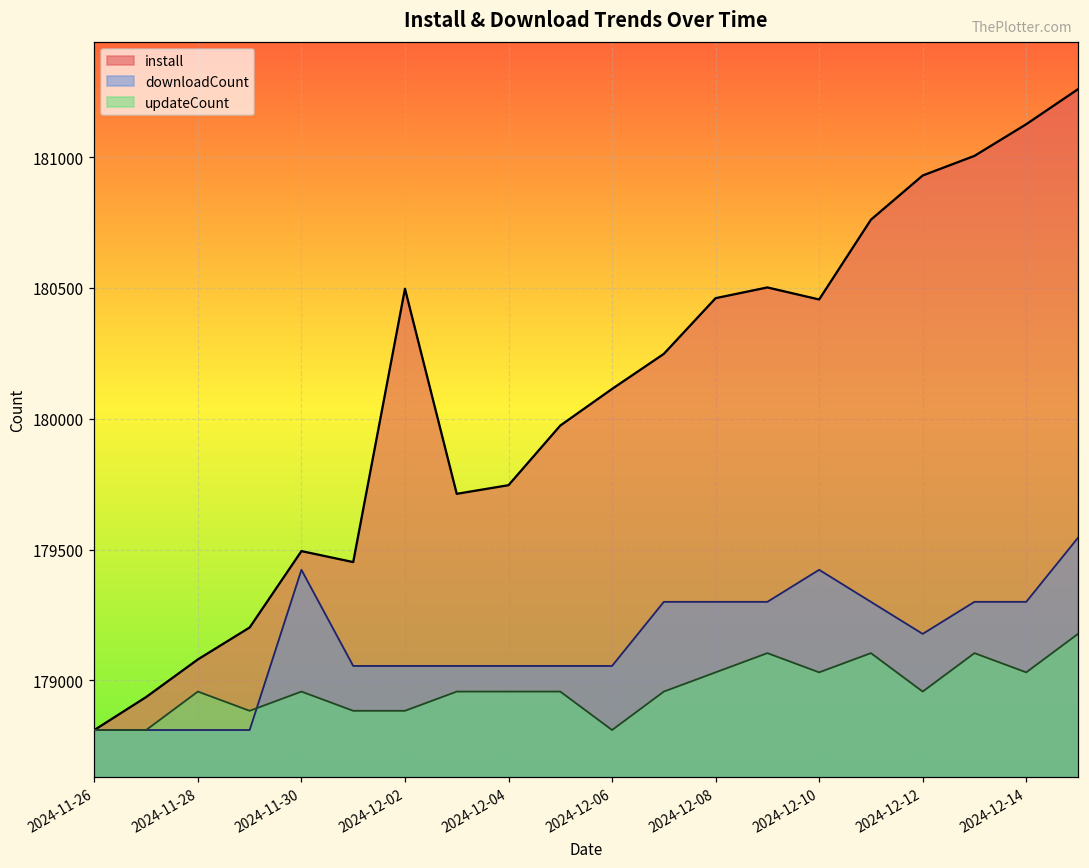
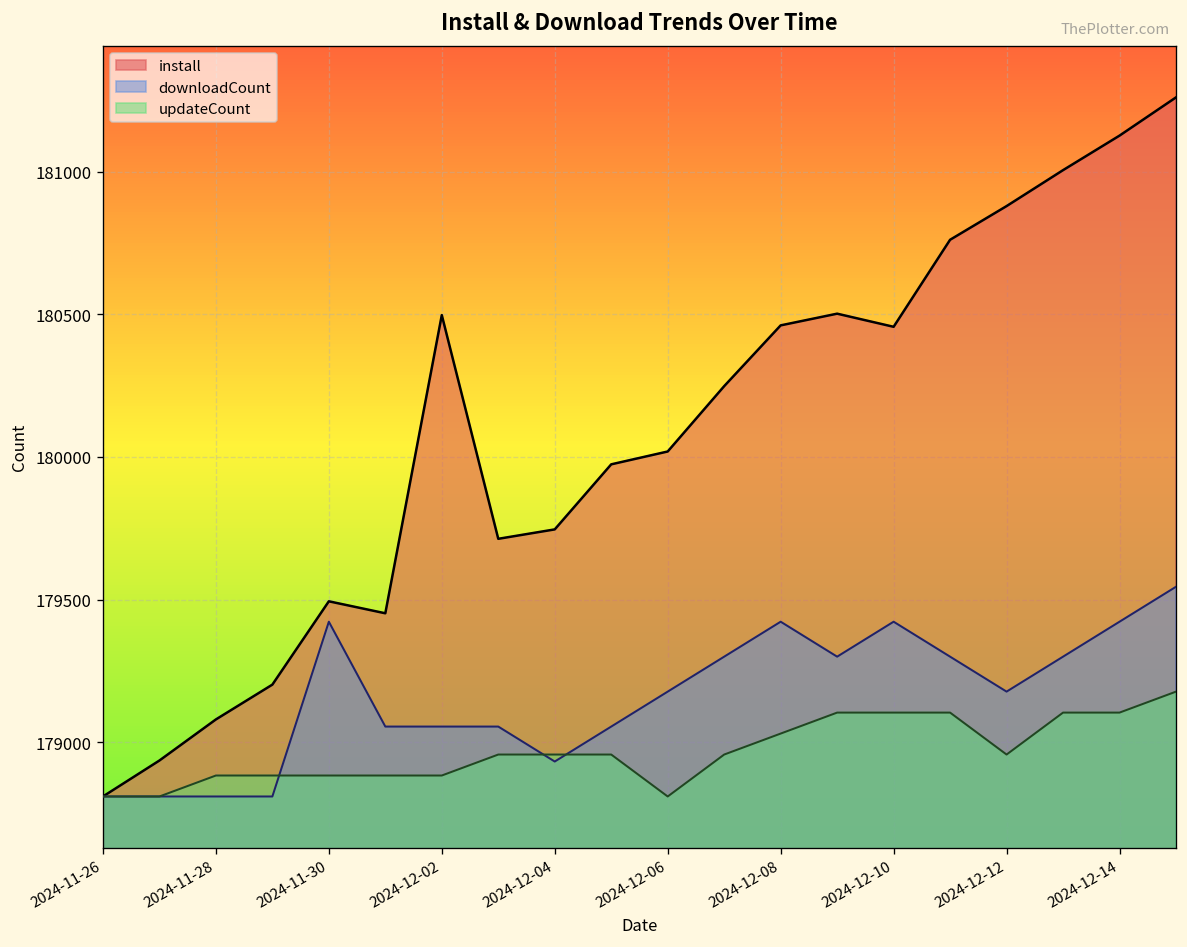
updateCount, 2024-11-28: 178960 -> 178880
updateCount, 2024-11-30: 178960 -> 178880
downloadCount, 2024-12-04: 179050 -> 178930
install, 2024-12-06: 180110 -> 180020
downloadCount, 2024-12-06: 179050 -> 179180
downloadCount, 2024-12-08: 179300 -> 179420
updateCount, 2024-12-10: 179030 -> 179100
install, 2024-12-12: 180930 -> 180880
downloadCount, 2024-12-14: 179300 -> 179420
updateCount, 2024-12-14: 179030 -> 179100
